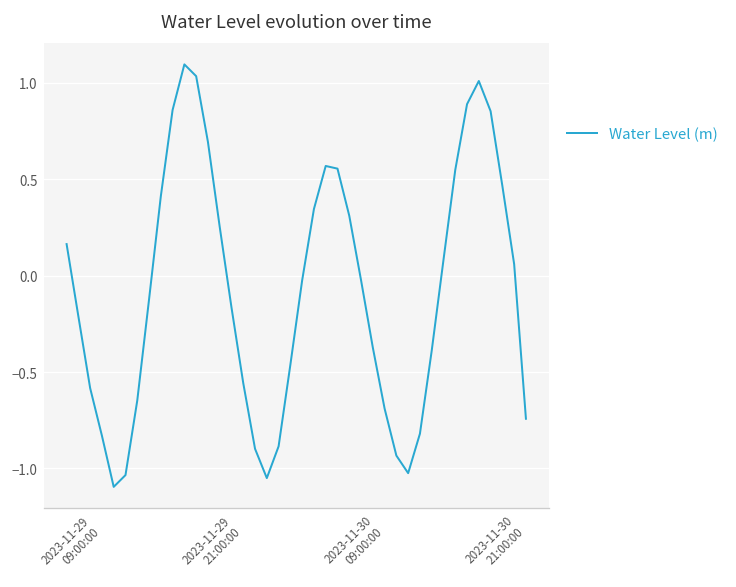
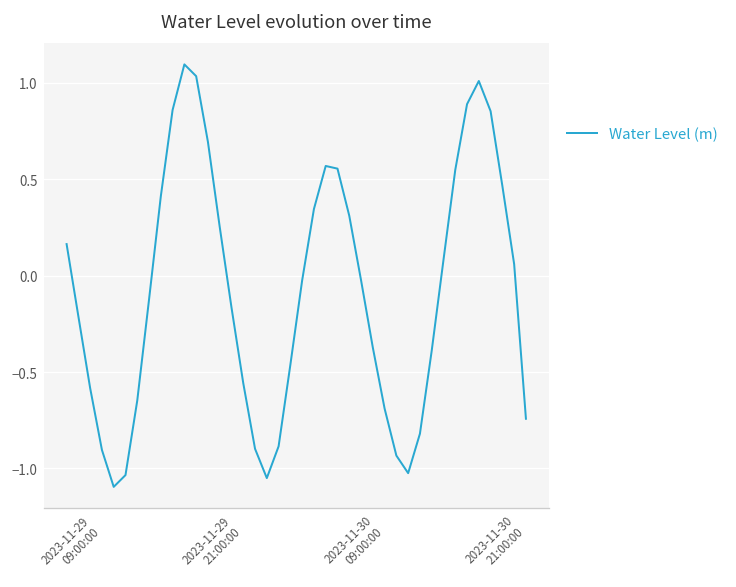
2023-11-29 09:00:00: -0.83 -> -0.90
